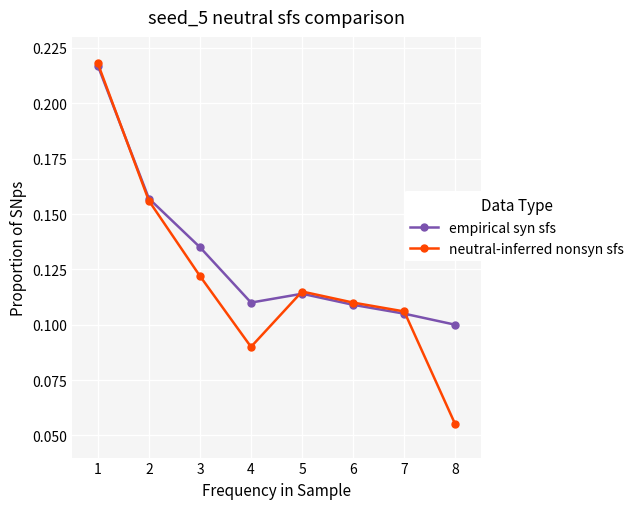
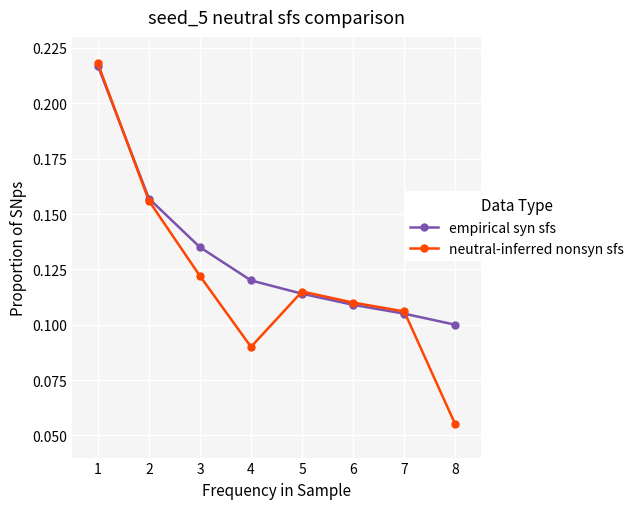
empirical syn sfs, 4: 0.11 -> 0.12
